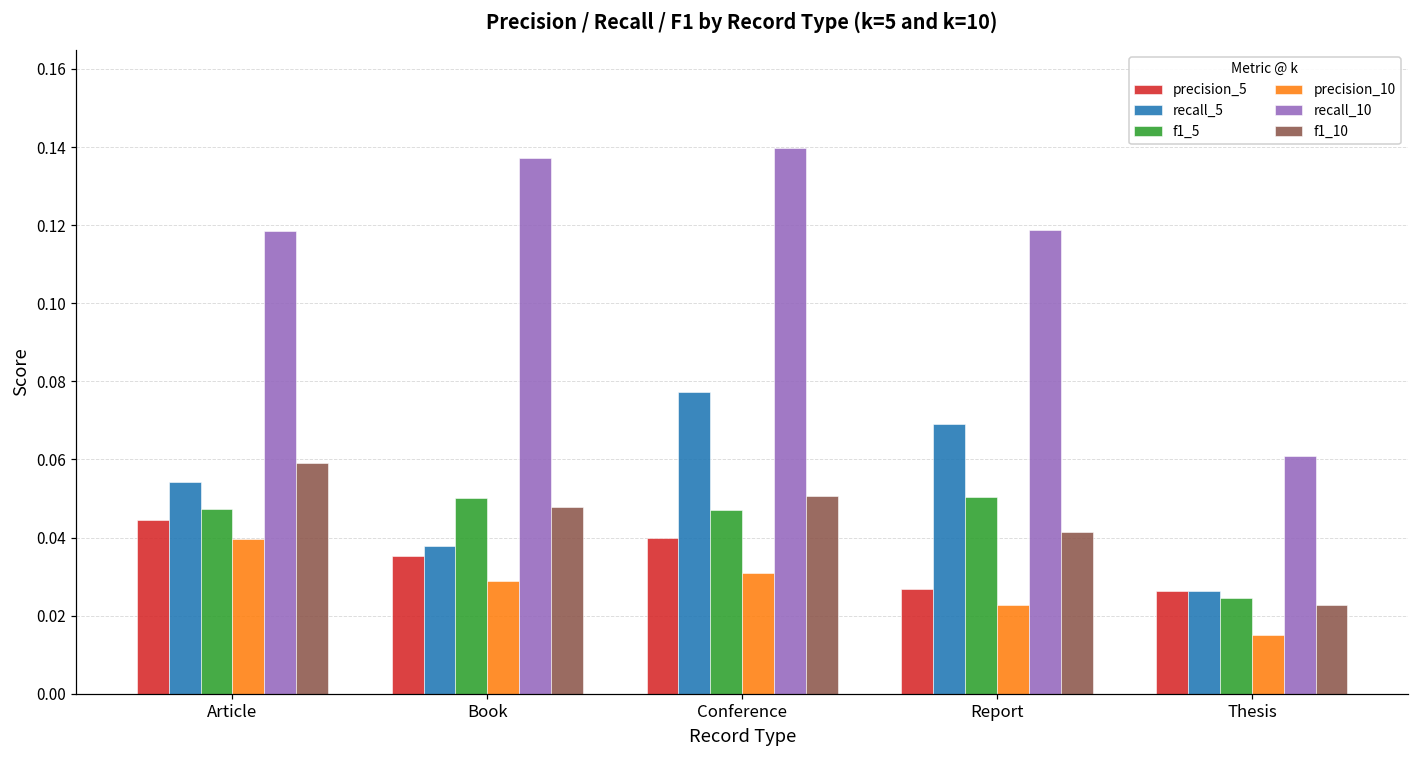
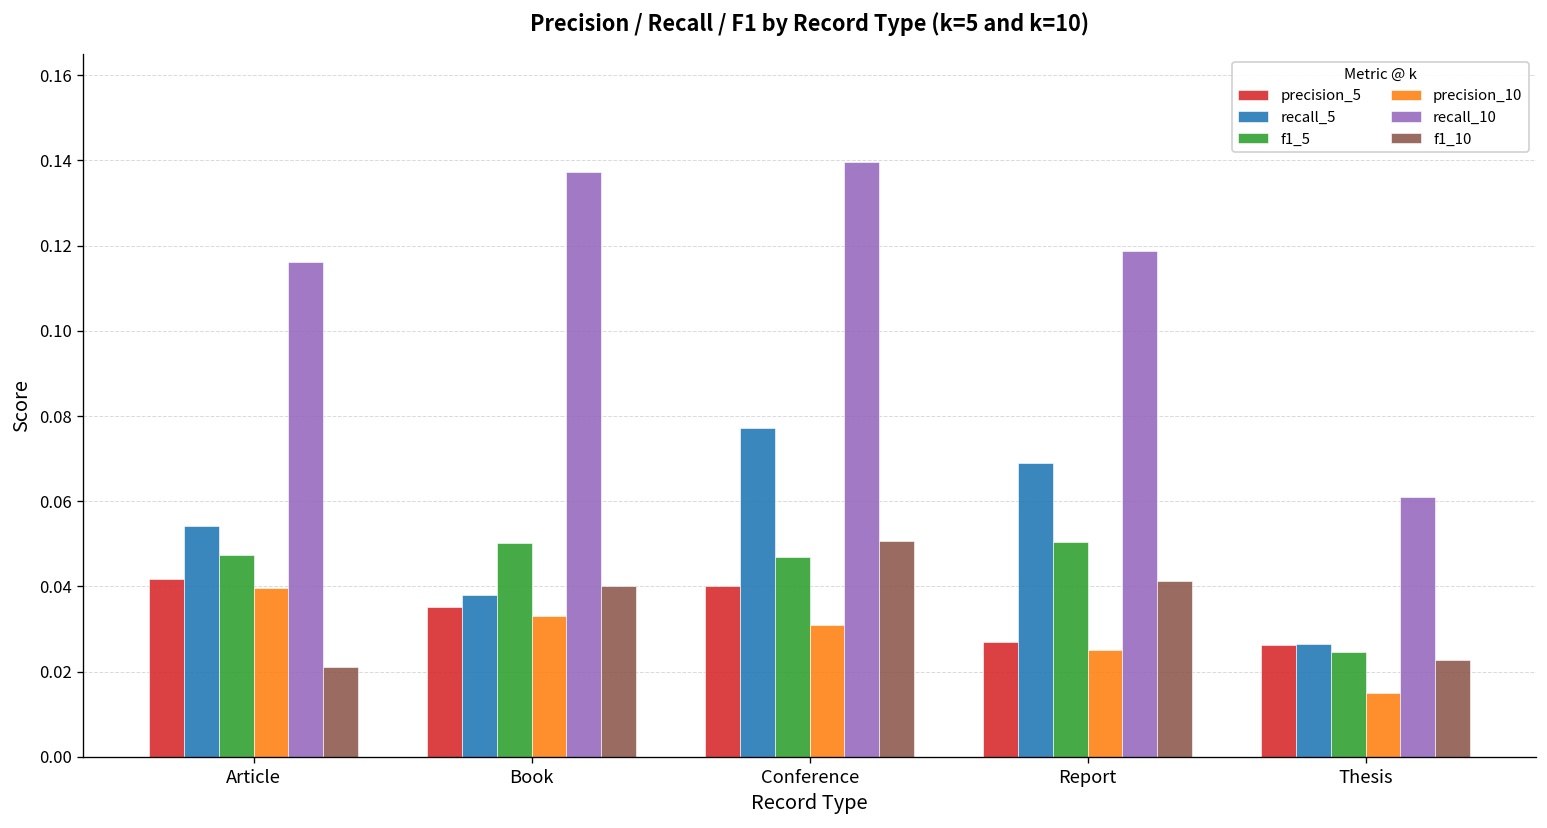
precision_5, Article: 0.045 -> 0.042
recall_10, Article: 0.119 -> 0.116
f1_10, Article: 0.059 -> 0.021
precision_10, Book: 0.029 -> 0.033
f1_10, Book: 0.048 -> 0.040
precision_10, Report: 0.023 -> 0.025
